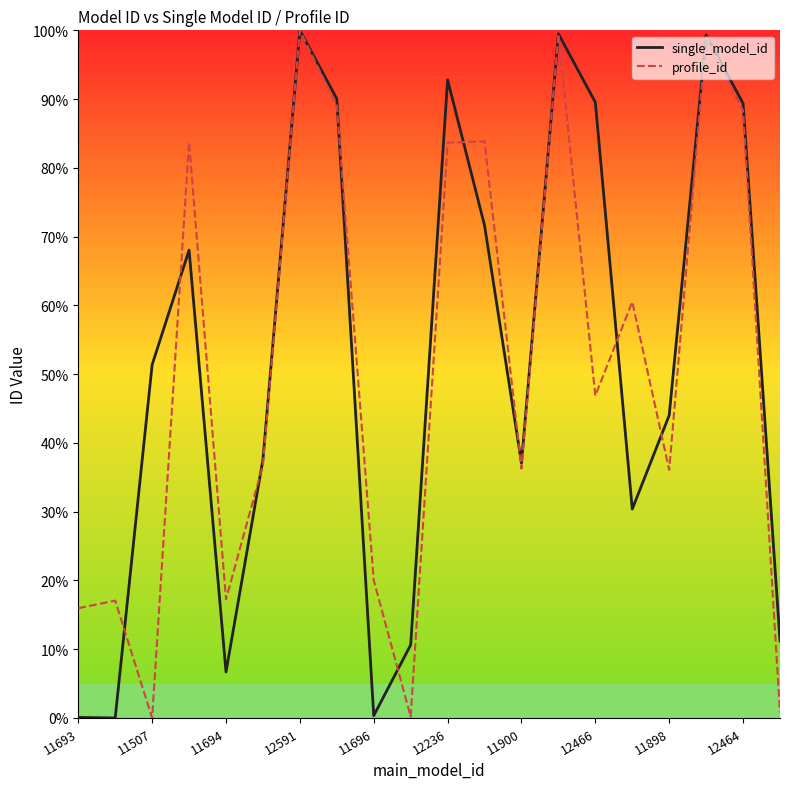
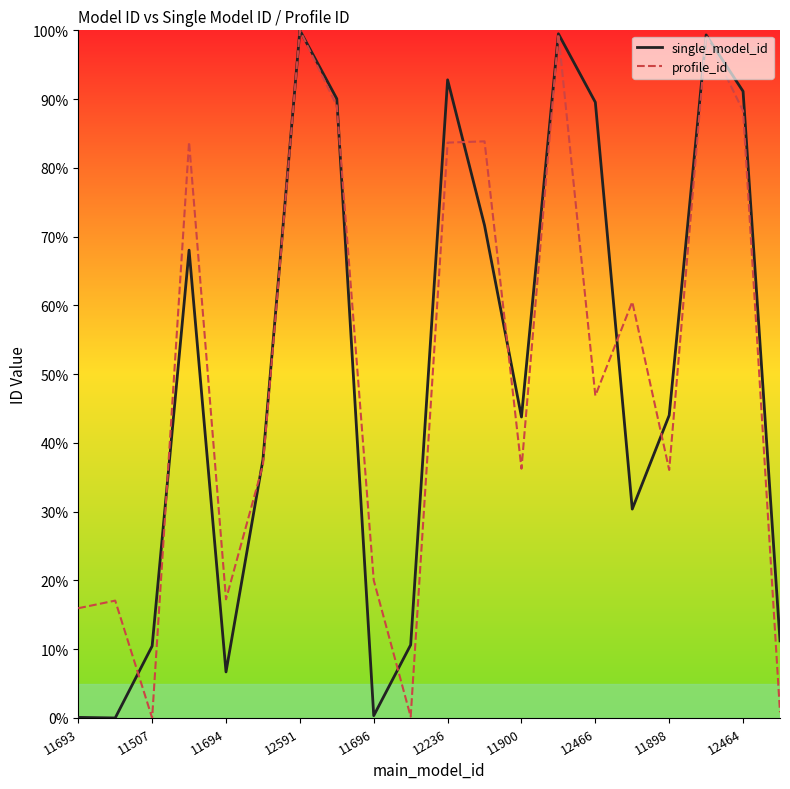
single_model_id, 11507: 51% -> 10%
single_model_id, 11900: 37% -> 44%
single_model_id, 12464: 89% -> 91%
